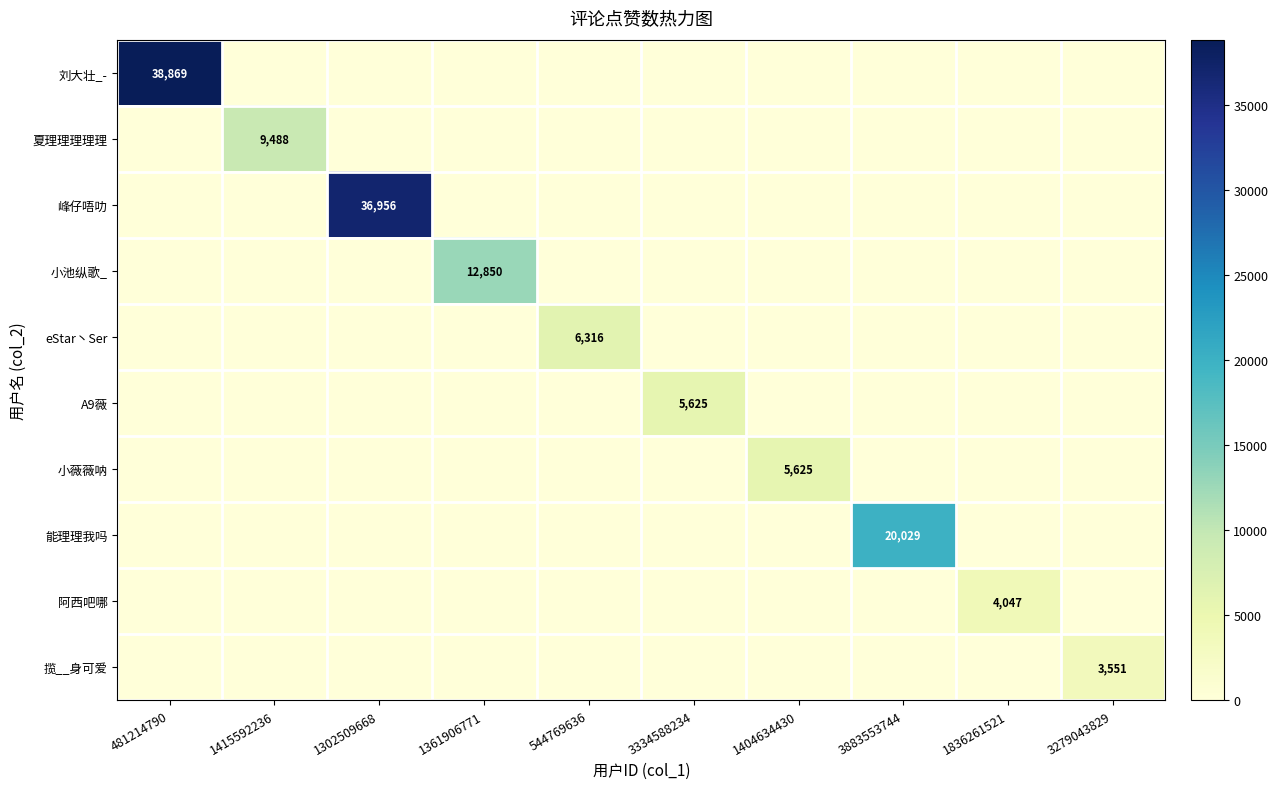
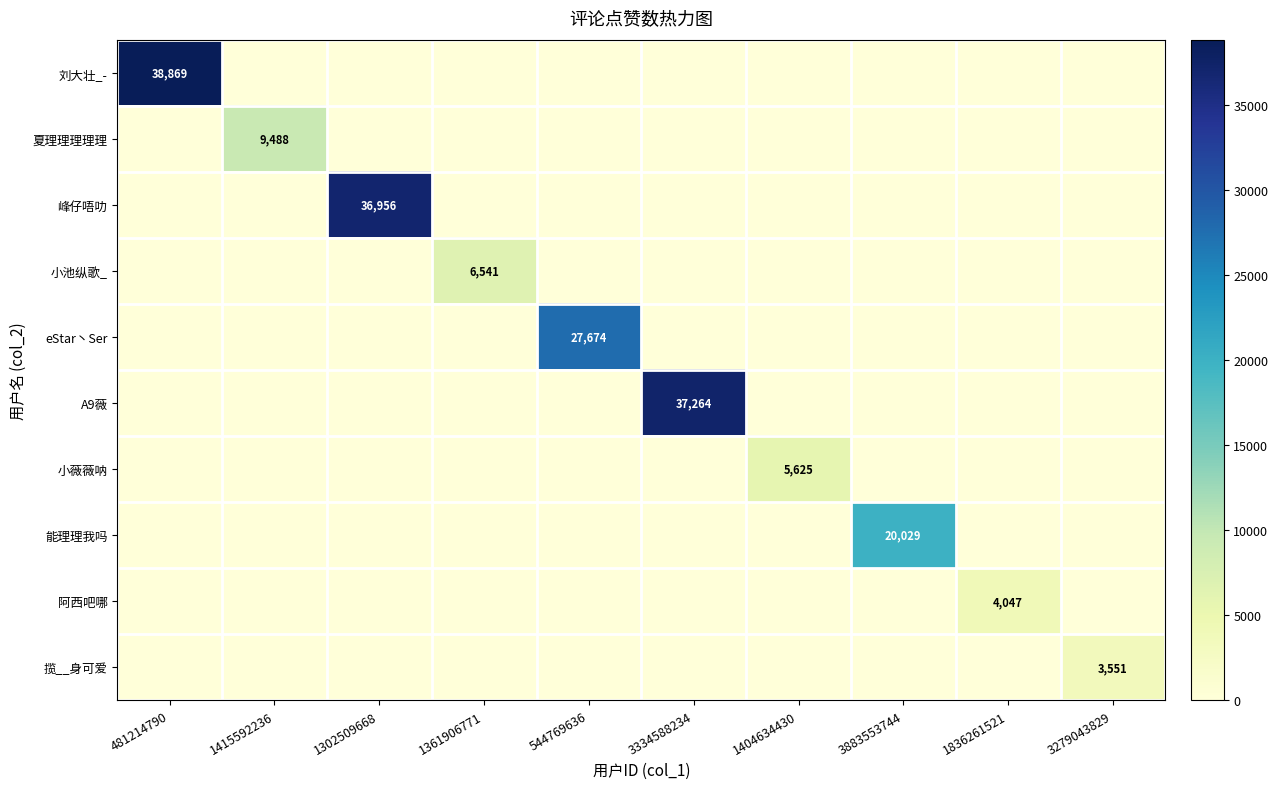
小池纵歌_, 1361906771: 12,850 -> 6,541
eStar丶Ser, 544769636: 6,316 -> 27,674
A9薇, 3334588234: 5,625 -> 37,264
